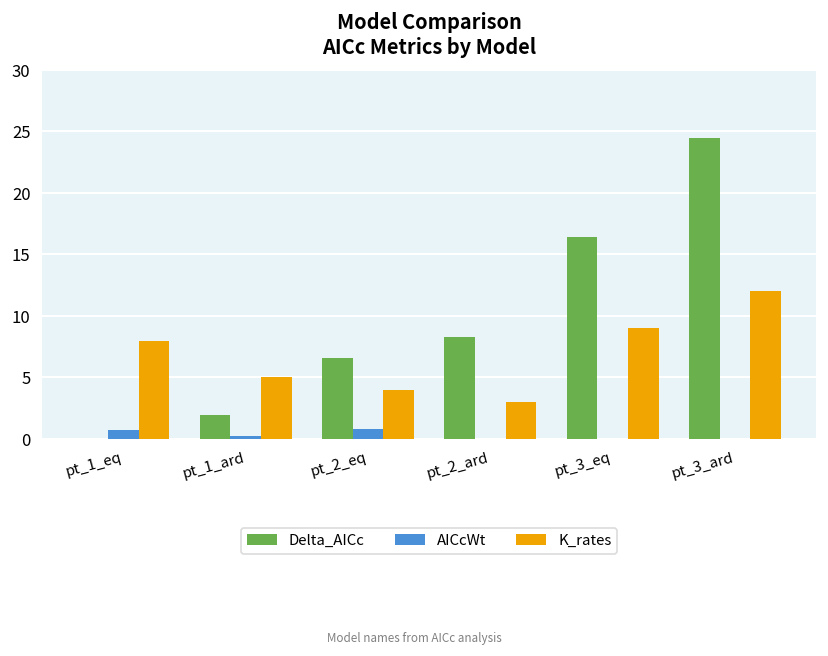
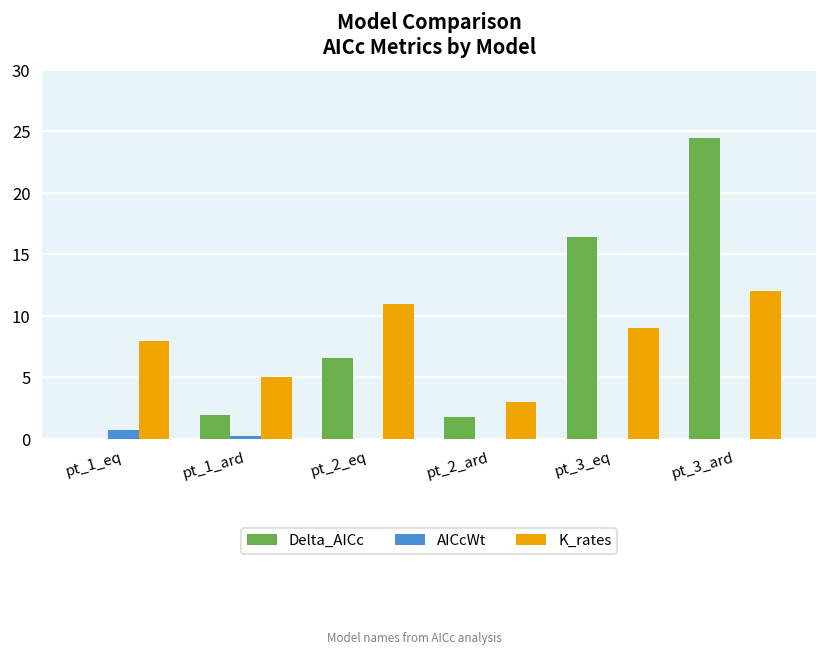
AICcWt, pt_2_eq: 0.8 -> 0.0
K_rates, pt_2_eq: 4 -> 11
Delta_AICc, pt_2_ard: 8.3 -> 1.8
